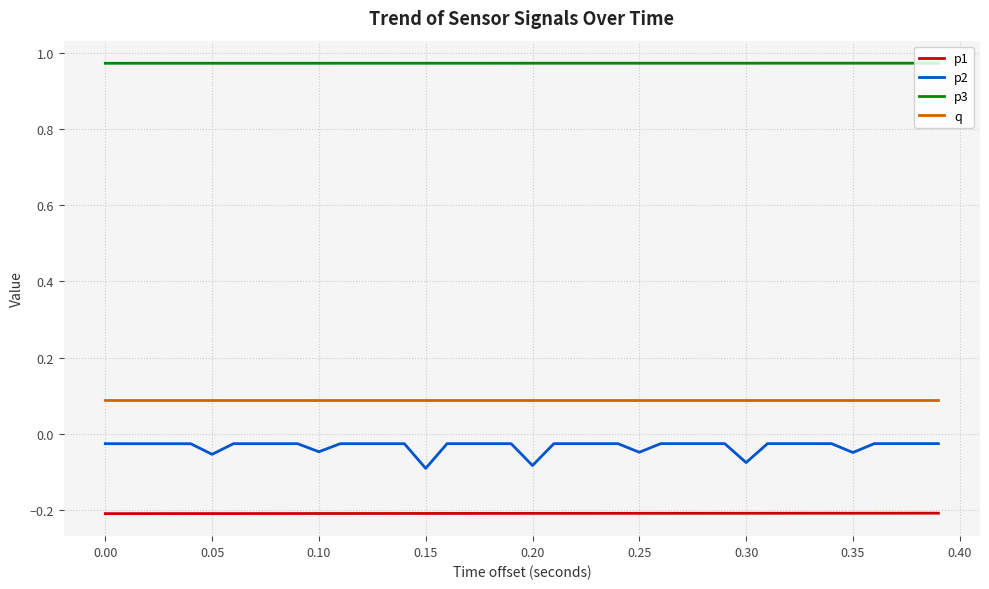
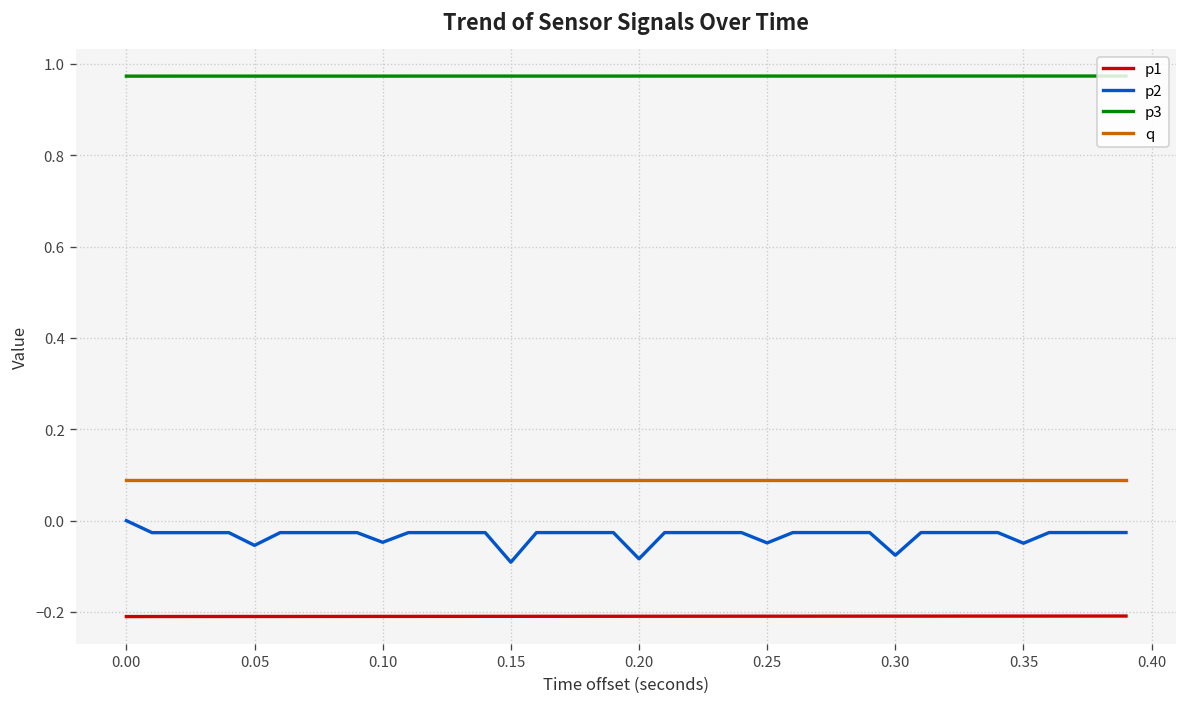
p2, 0.00: -0.03 -> 0.00
